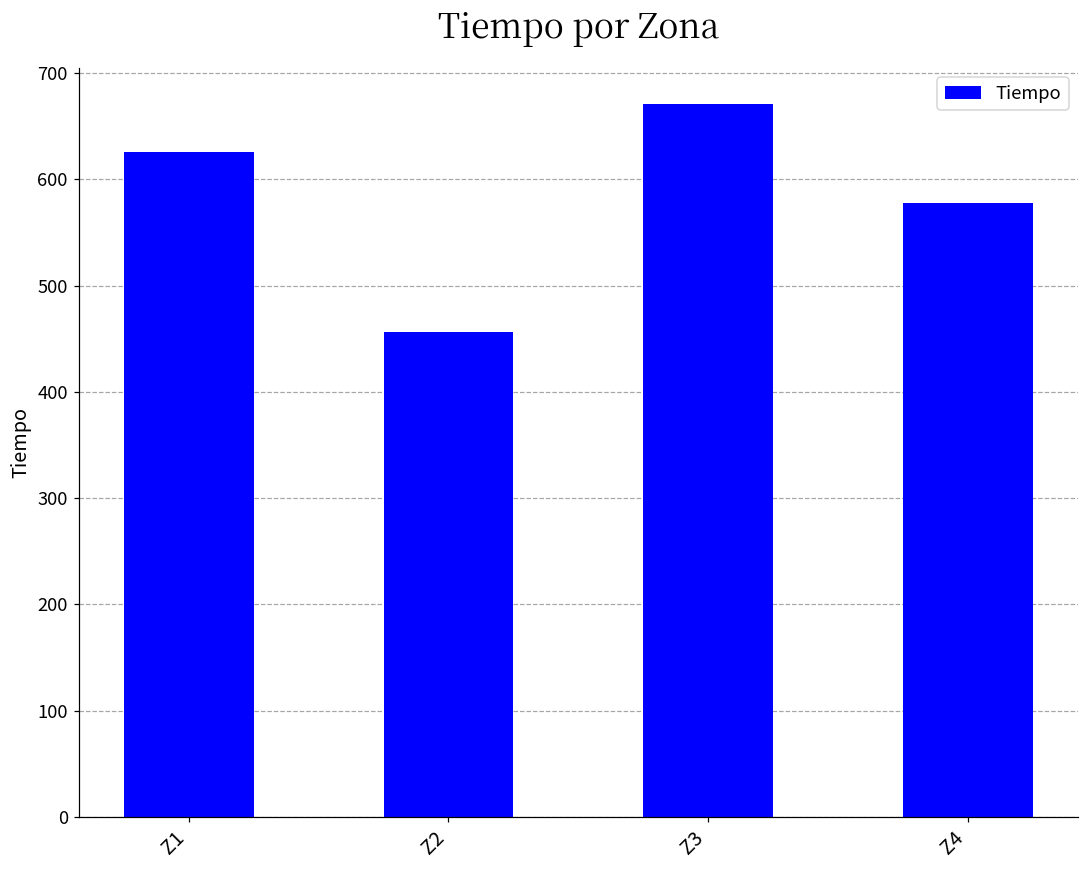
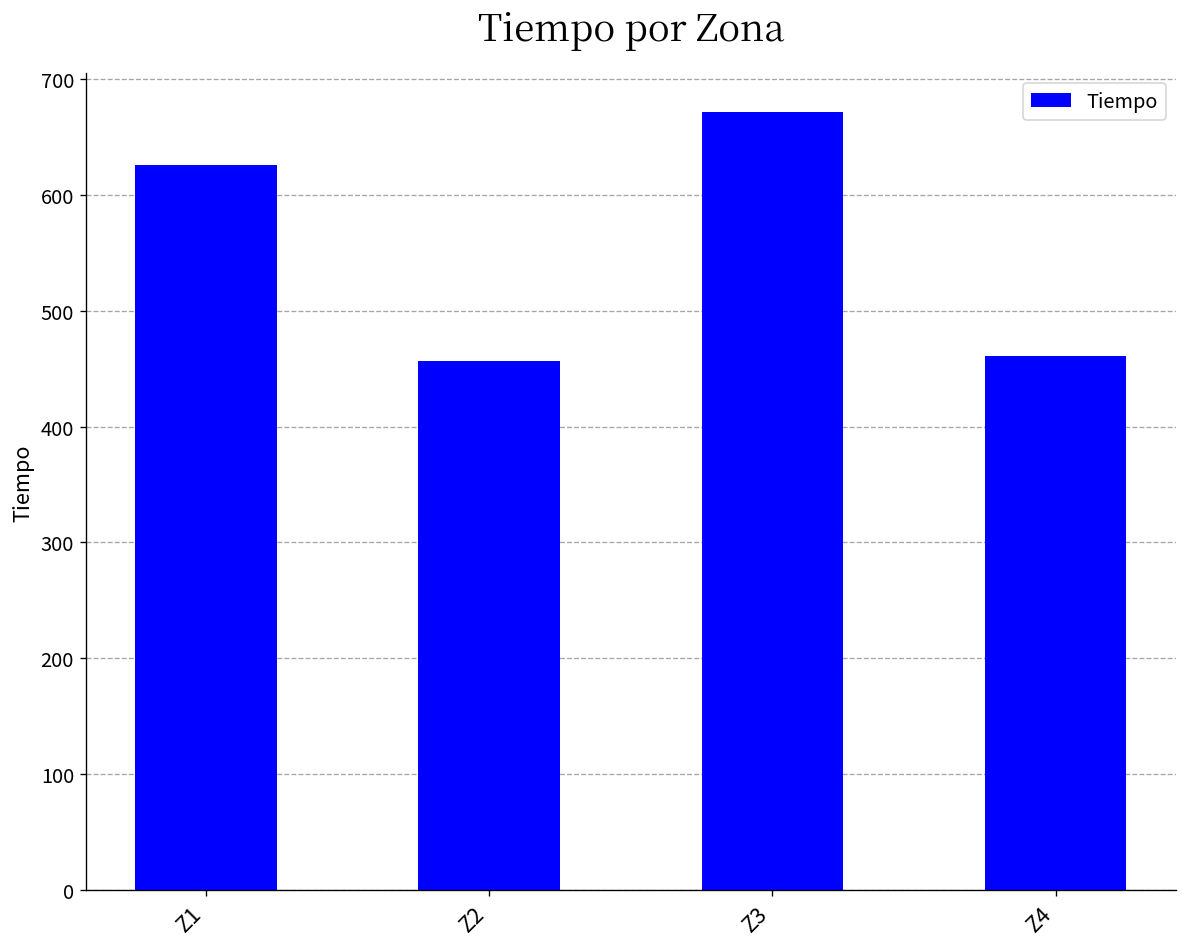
Z4: 580 -> 460
